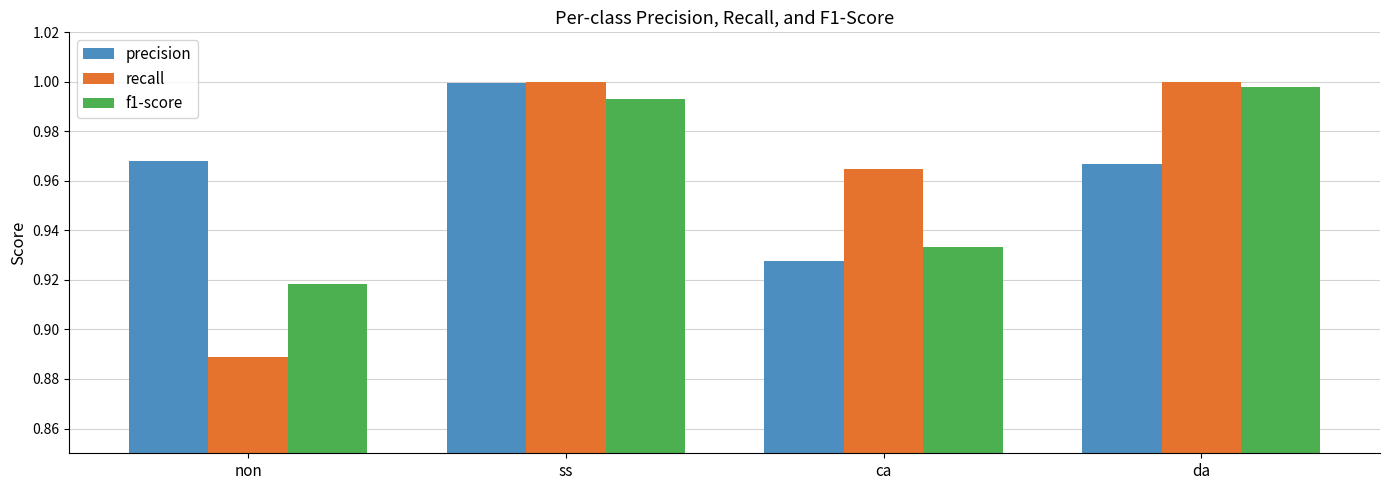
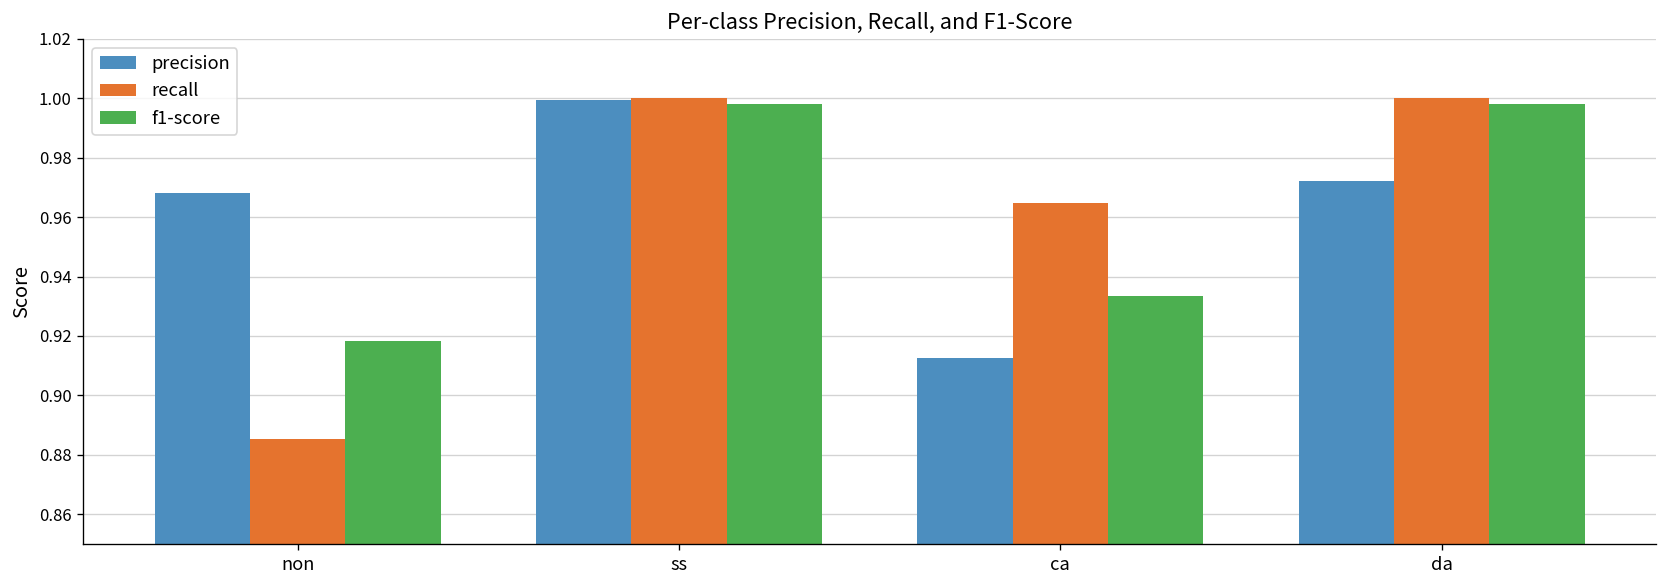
recall, non: 0.889 -> 0.885
f1-score, ss: 0.993 -> 0.998
precision, ca: 0.928 -> 0.912
precision, da: 0.967 -> 0.972
